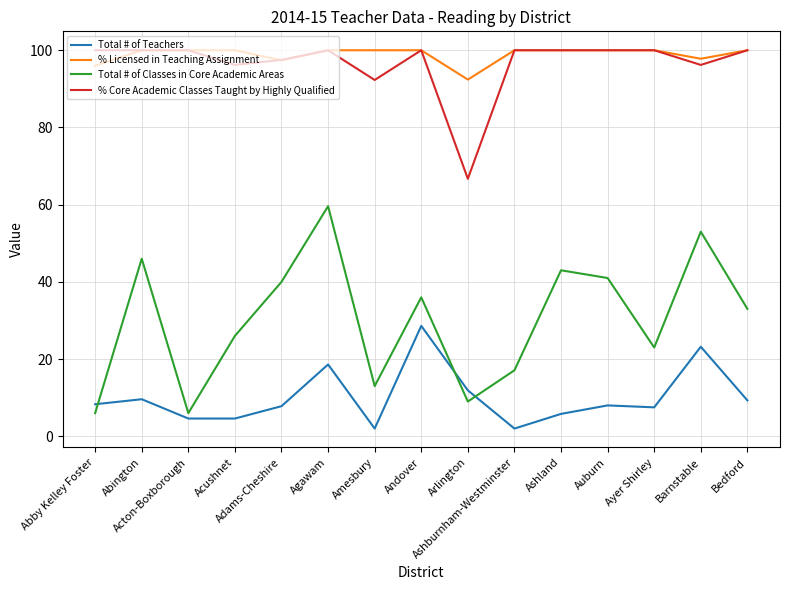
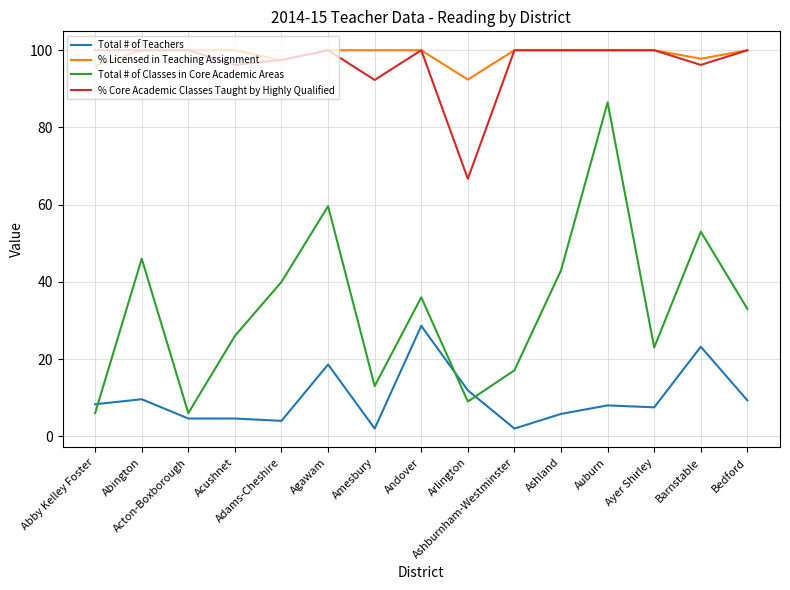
Total # of Teachers, Adams-Cheshire: 8 -> 4
Total # of Classes in Core Academic Areas, Auburn: 41 -> 87
